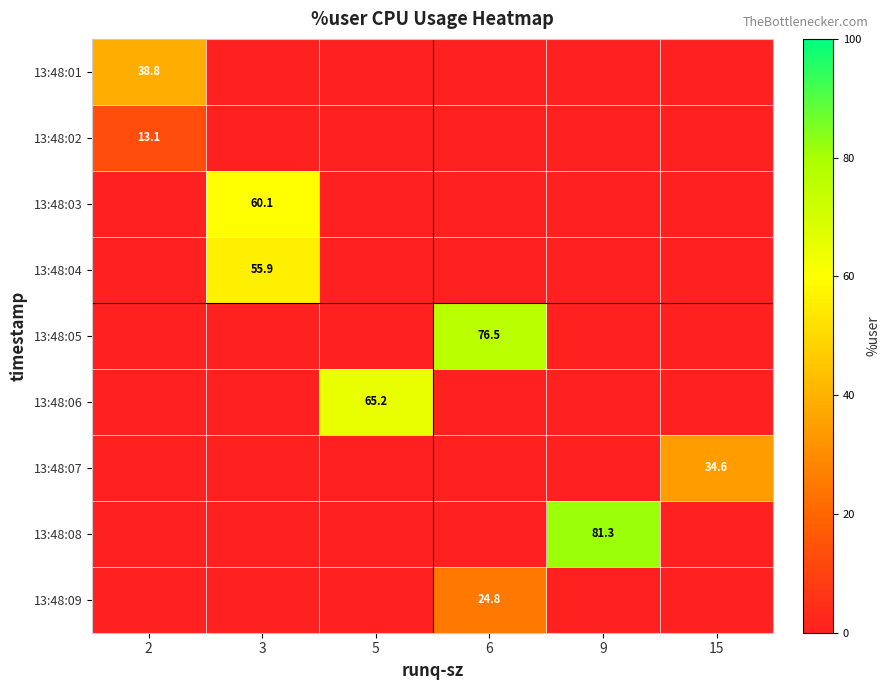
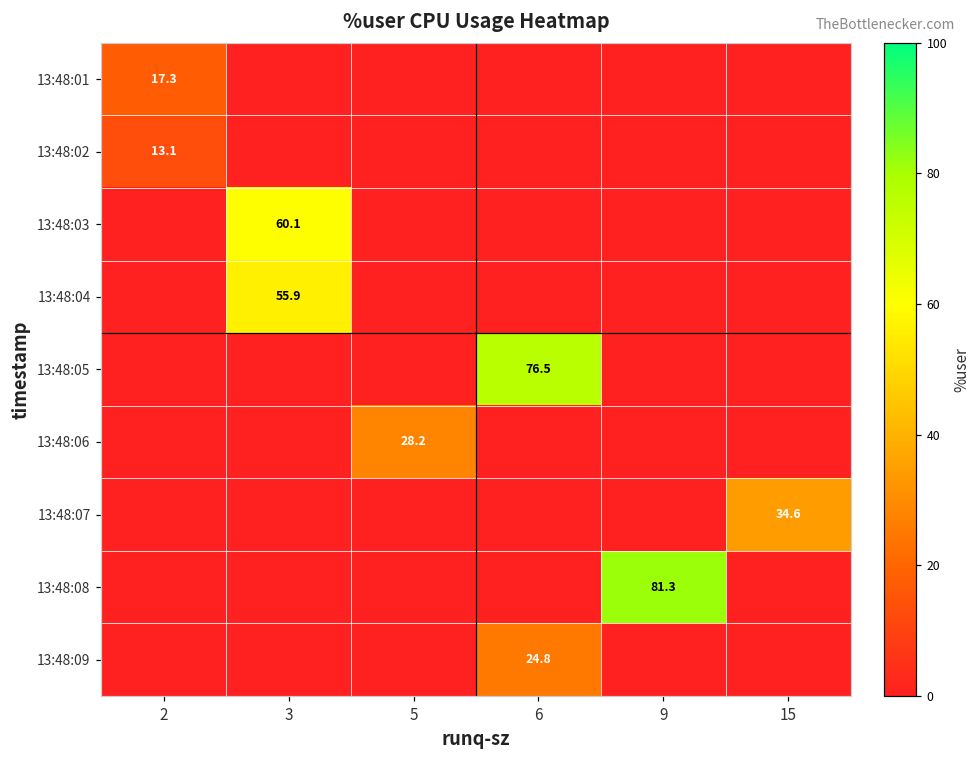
13:48:01, 2: 38.8 -> 17.3
13:48:06, 5: 65.2 -> 28.2
